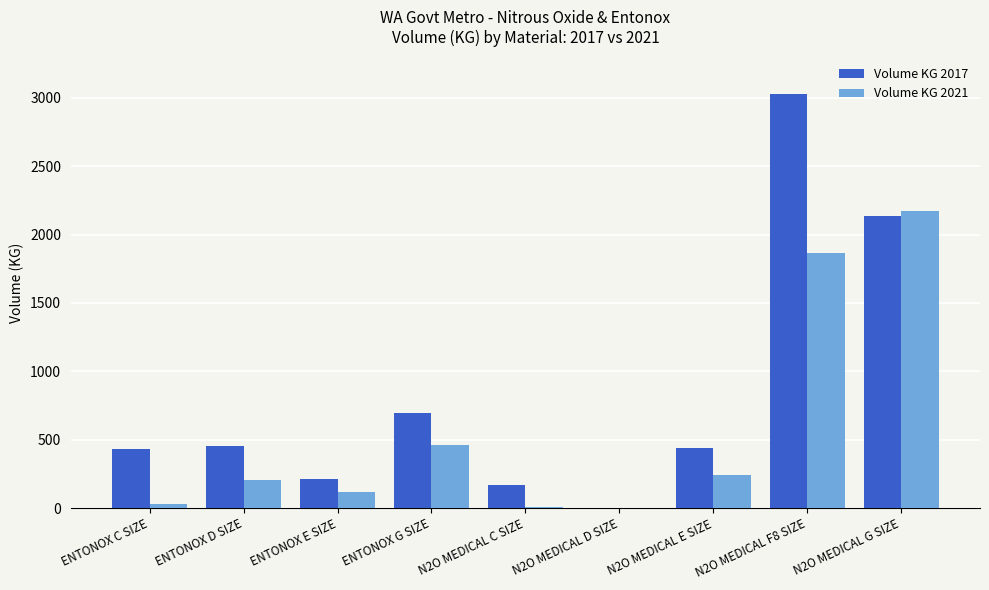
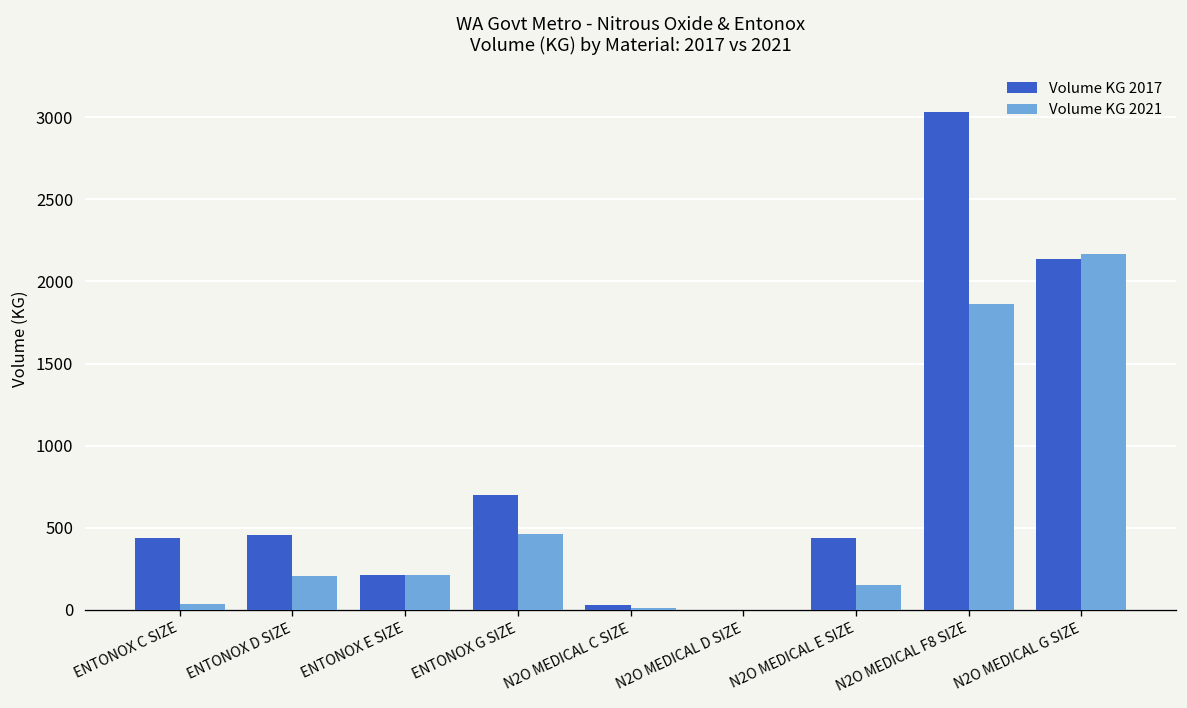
Volume KG 2021, ENTONOX E SIZE: 120 -> 210
Volume KG 2017, N2O MEDICAL C SIZE: 170 -> 30
Volume KG 2021, N2O MEDICAL E SIZE: 240 -> 150
